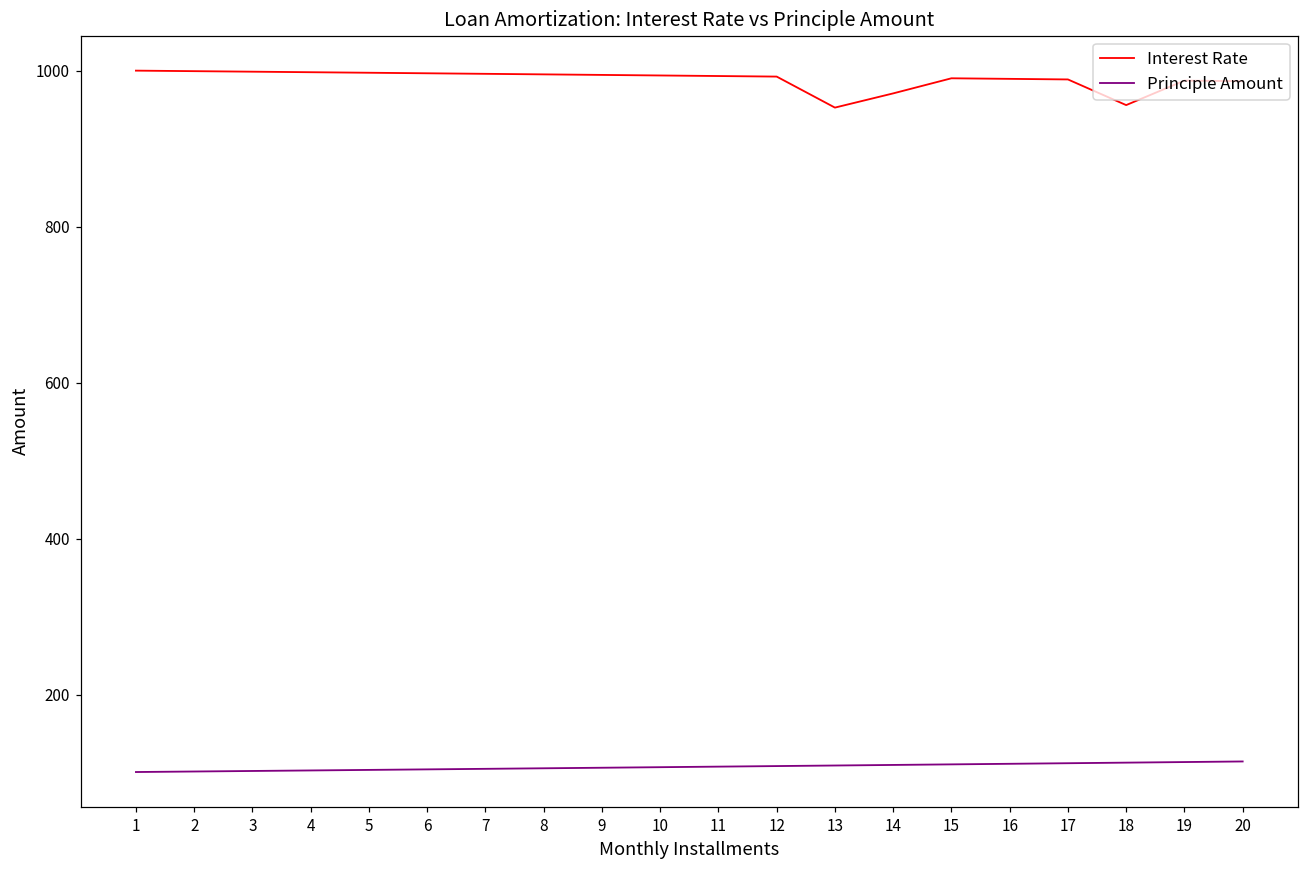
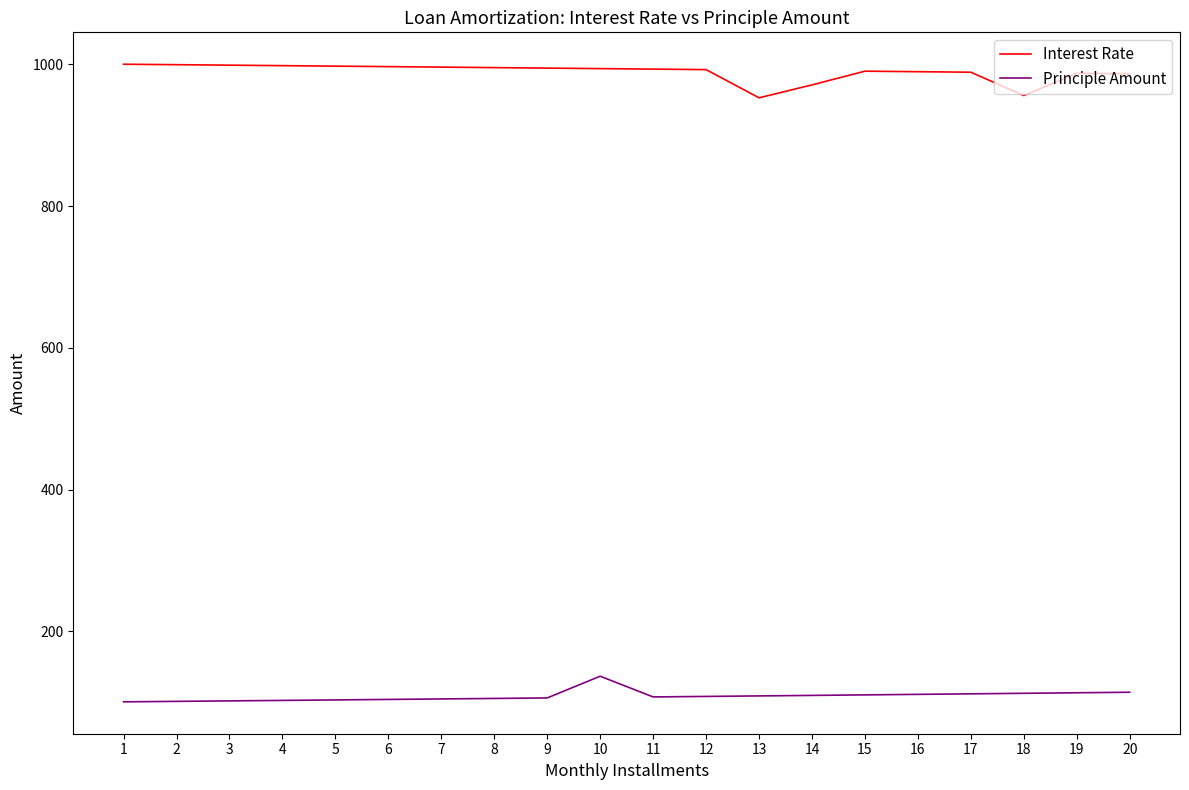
Principle Amount, 10: 110 -> 140
